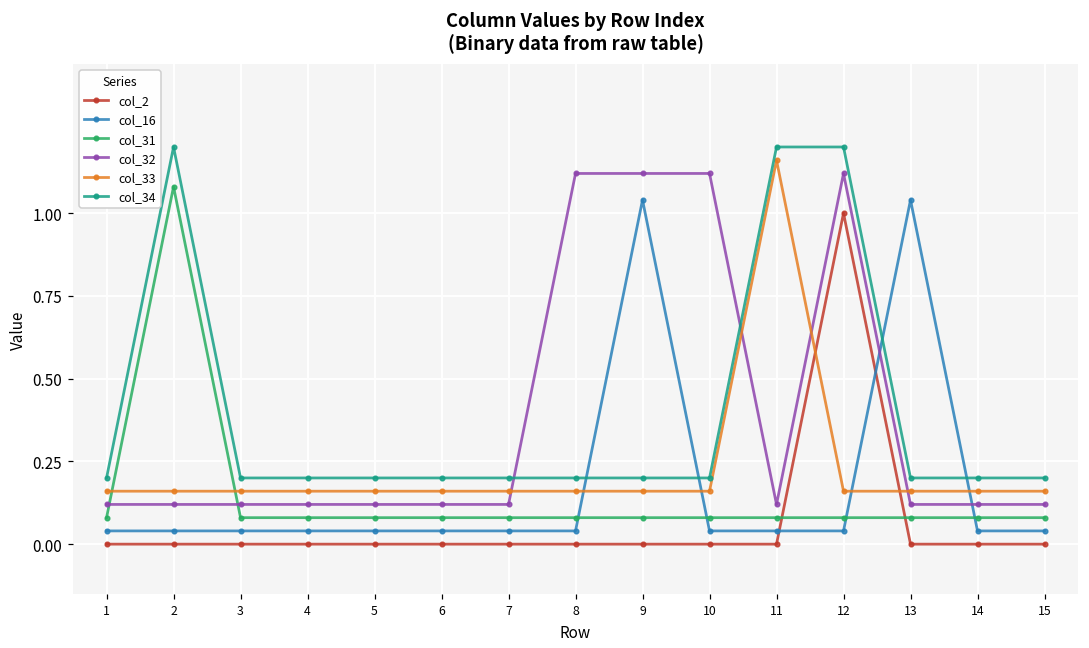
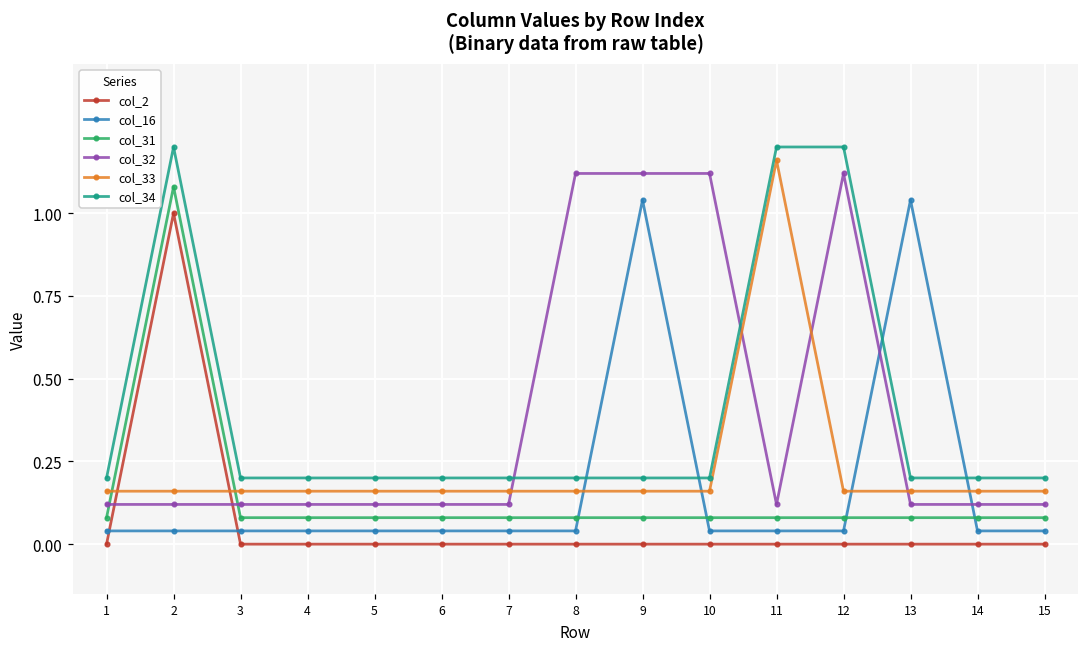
col_2, 2: 0 -> 1
col_2, 12: 1 -> 0
